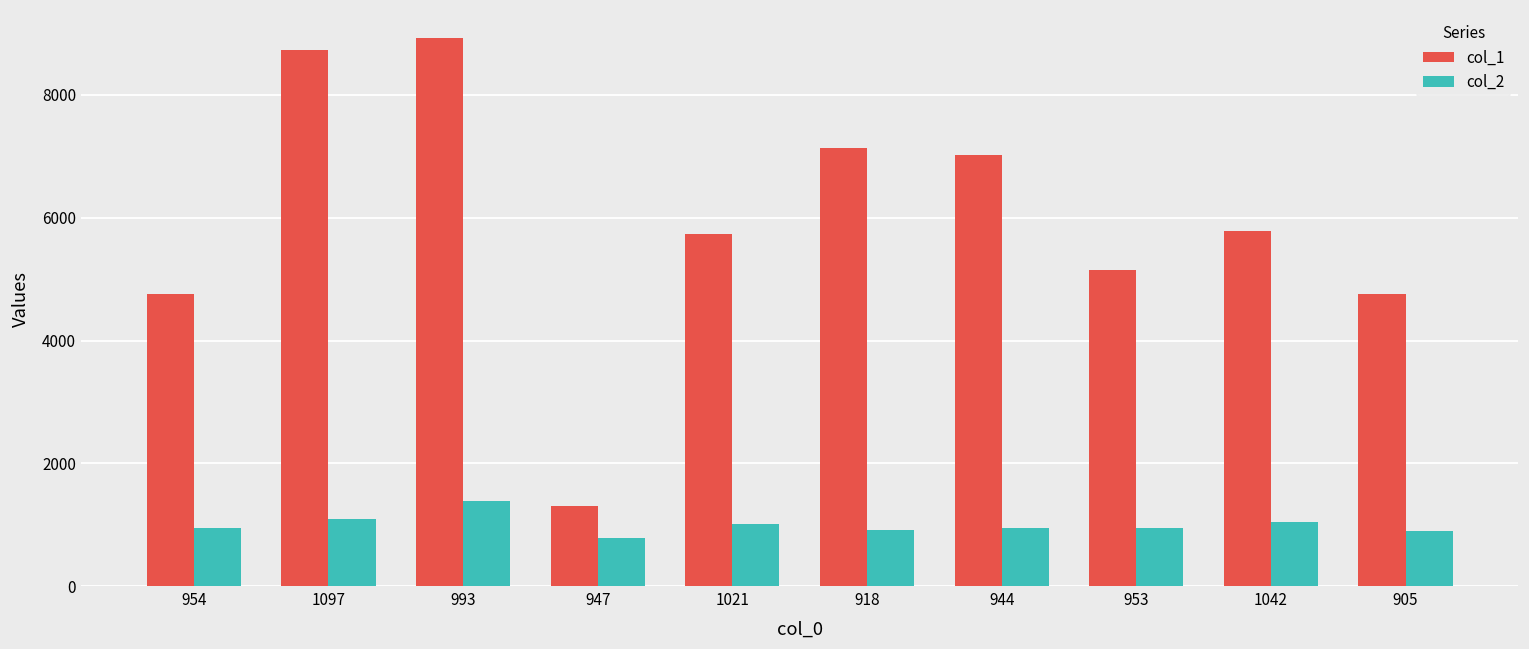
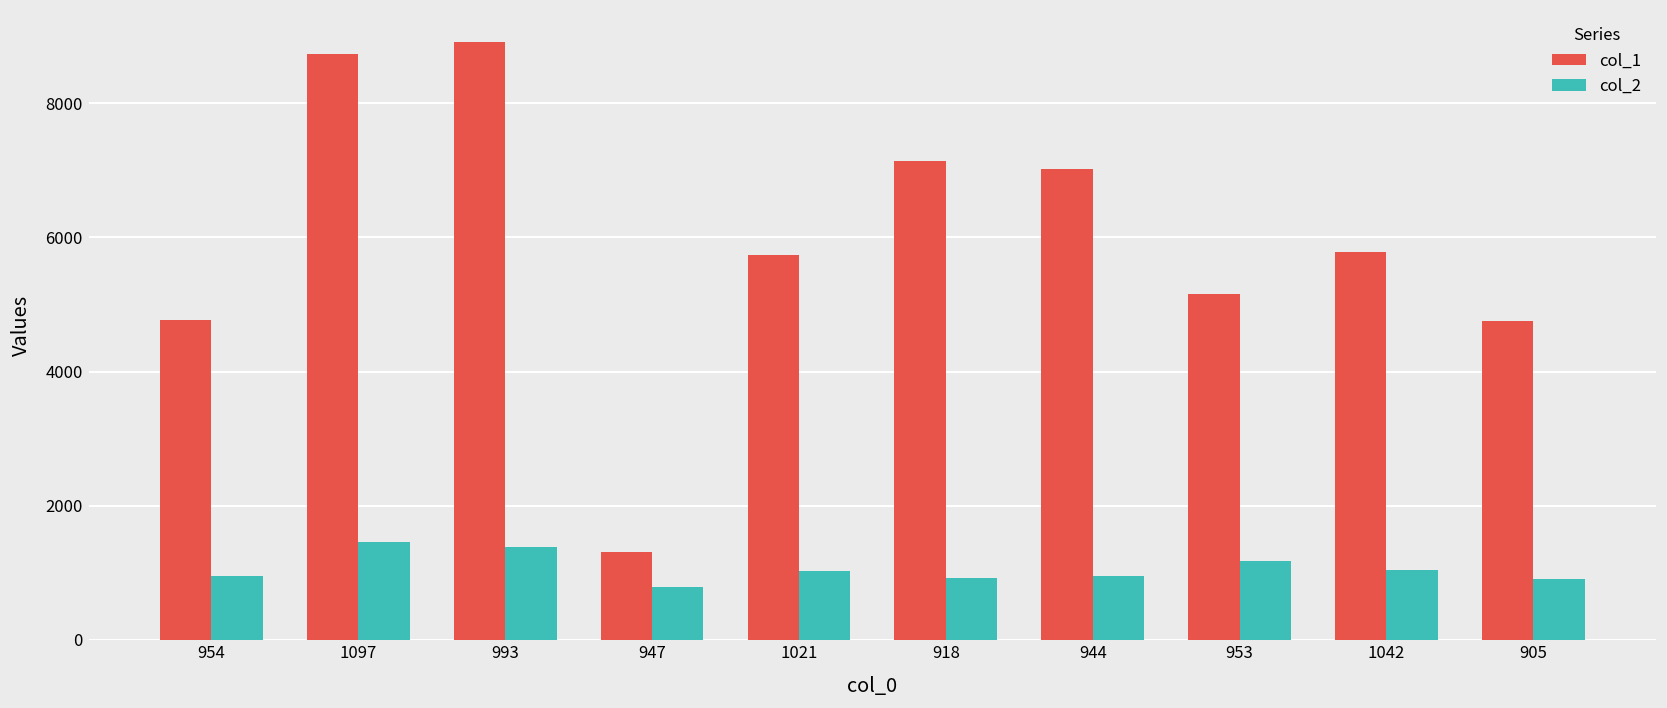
col_2, 1097: 1100 -> 1400
col_2, 953: 1000 -> 1200
